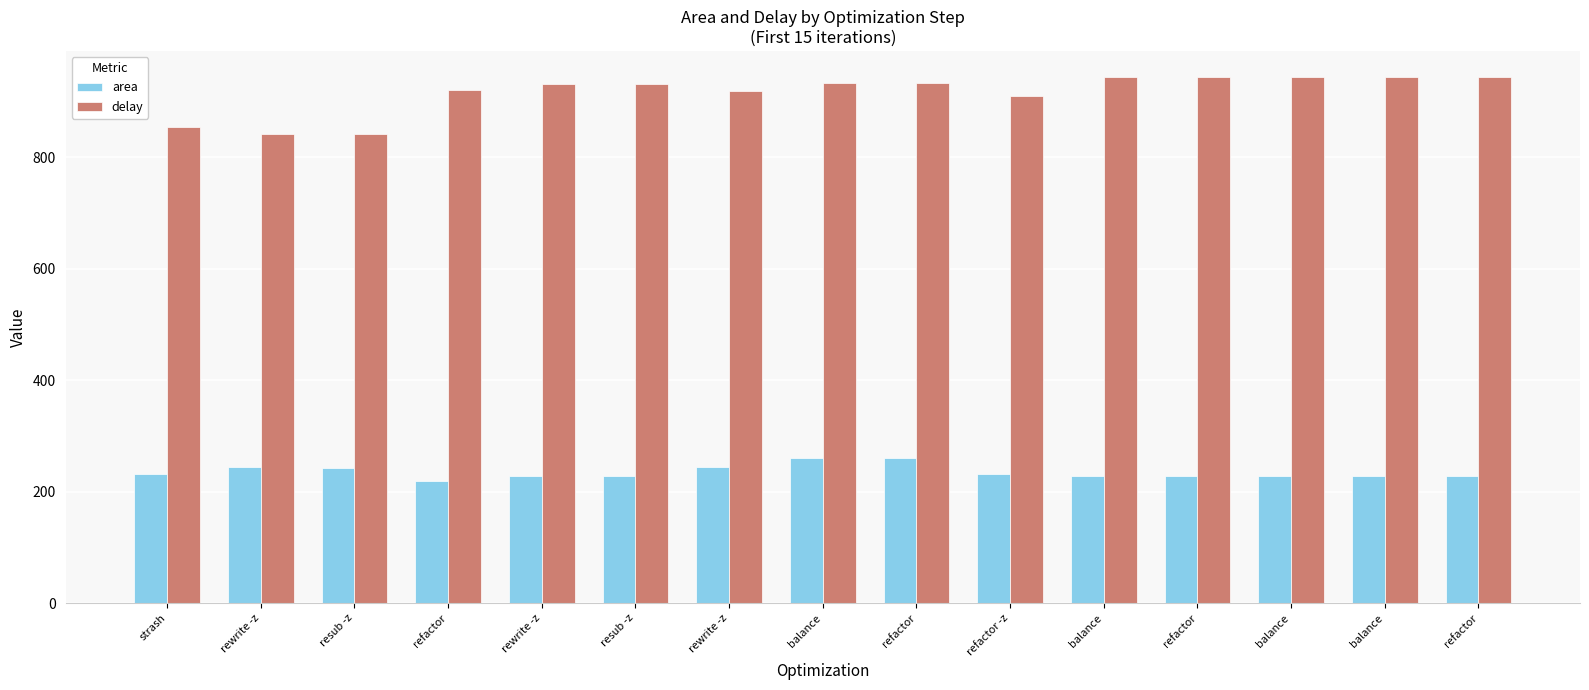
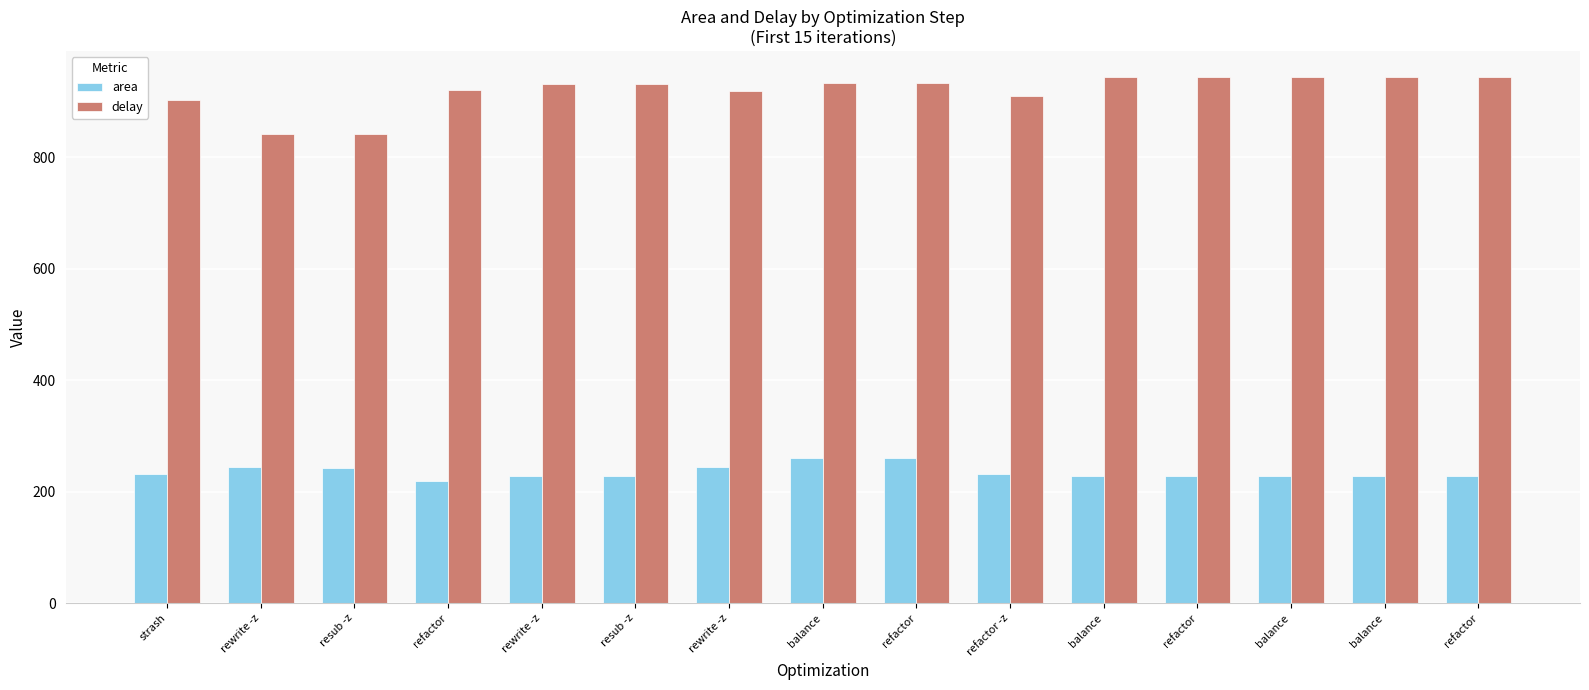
delay, strash: 850 -> 900
